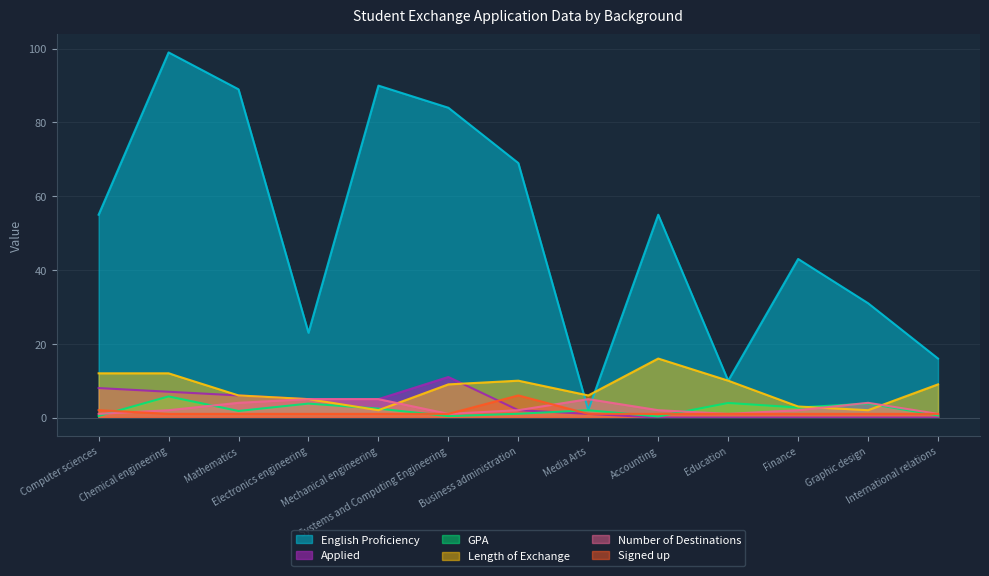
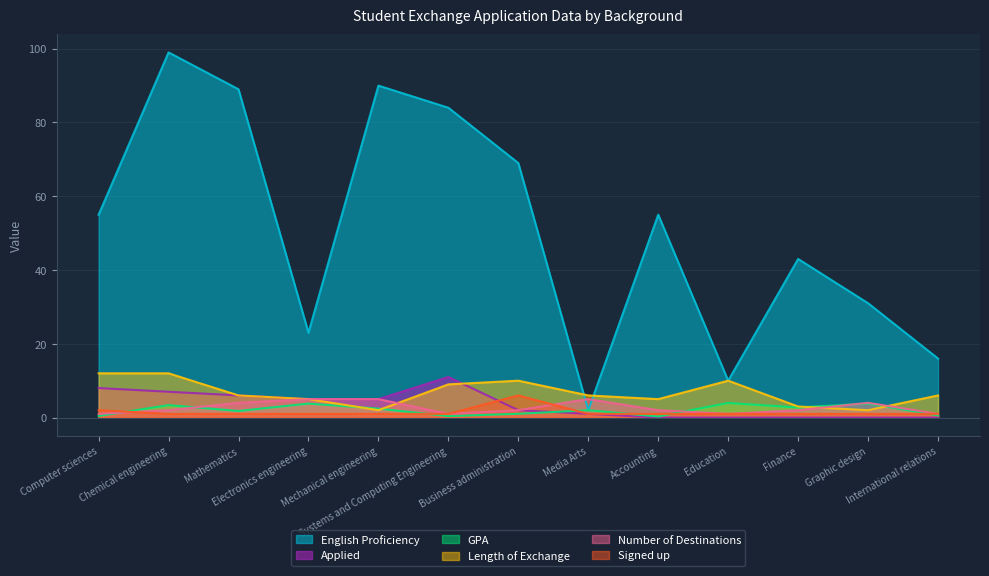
GPA, Chemical engineering: 6 -> 3
Length of Exchange, Accounting: 16 -> 5
Length of Exchange, International relations: 9 -> 6
